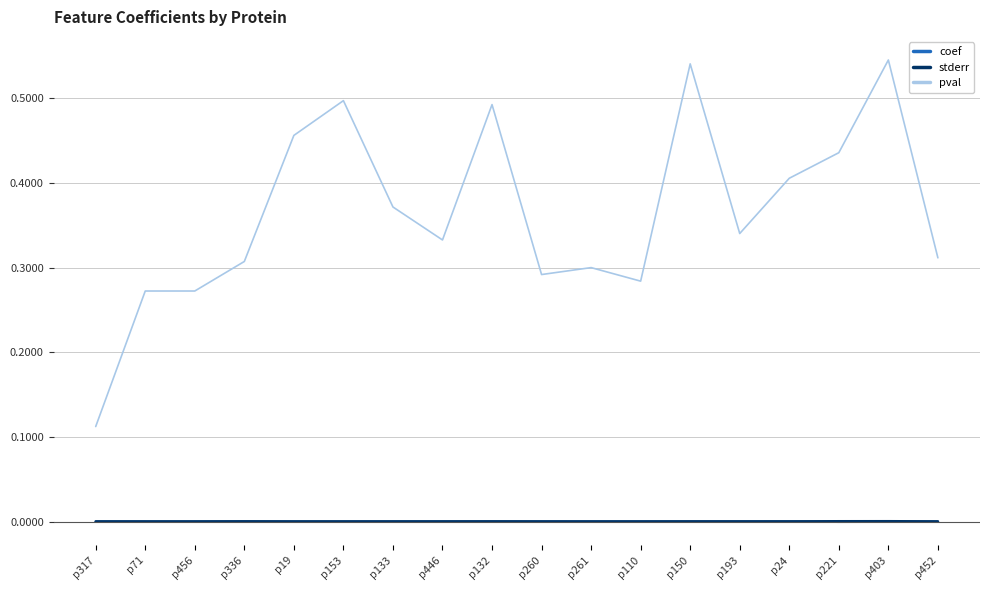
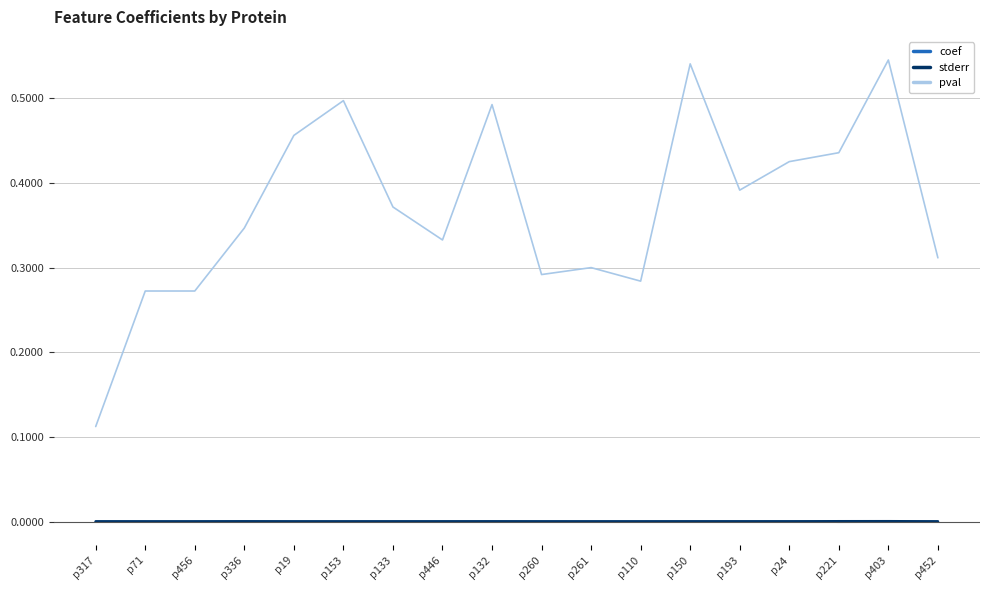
pval, p336: 0.31 -> 0.35
pval, p193: 0.34 -> 0.39
pval, p24: 0.41 -> 0.43
